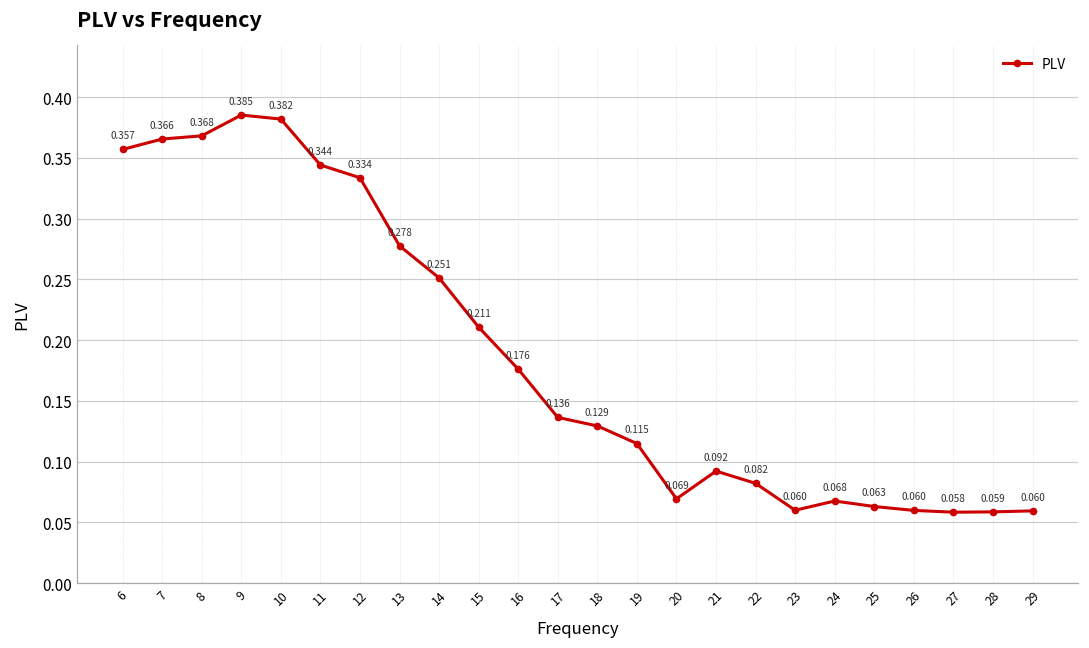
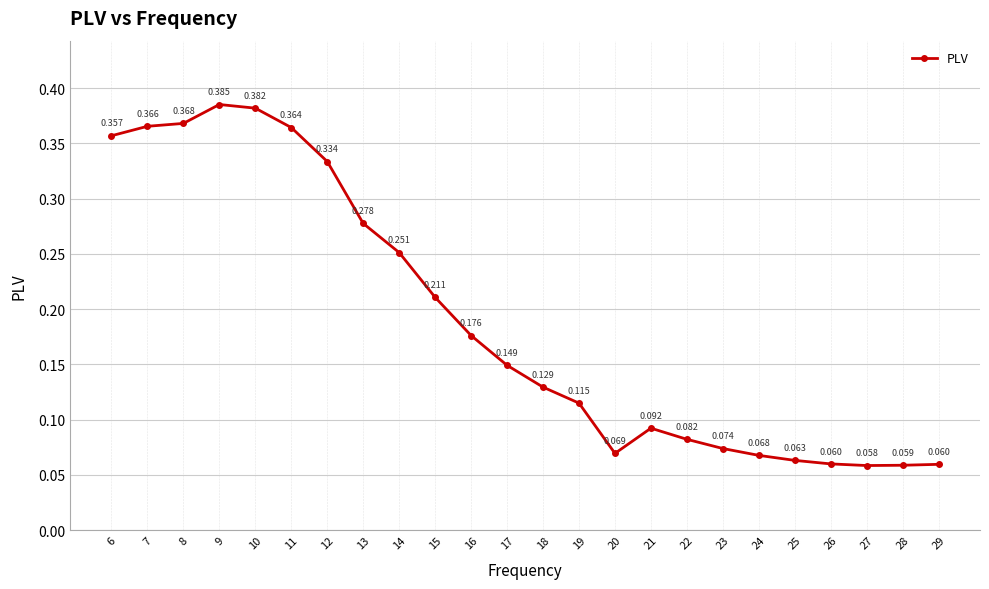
11: 0.344 -> 0.364
17: 0.136 -> 0.149
23: 0.060 -> 0.074
